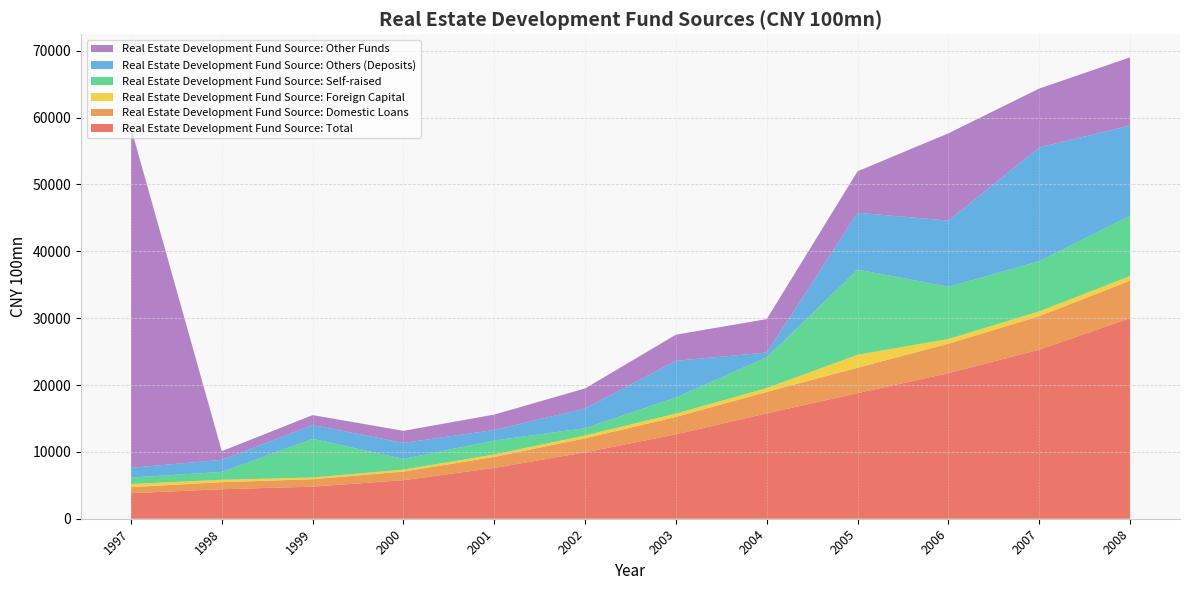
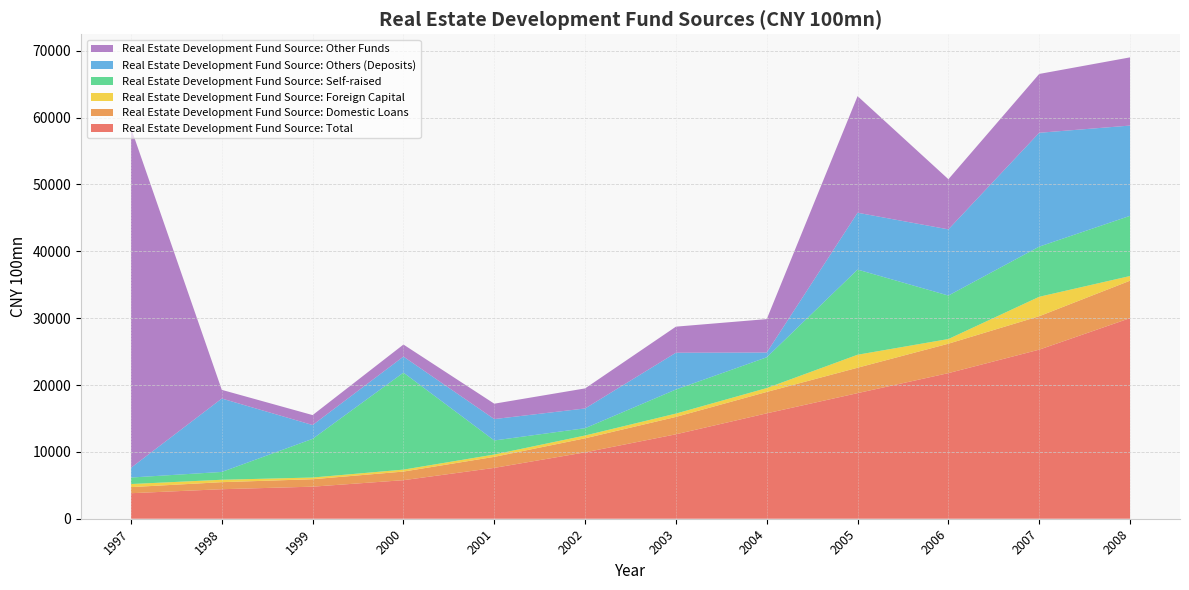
Real Estate Development Fund Source: Others (Deposits), 1998: 2000 -> 11000
Real Estate Development Fund Source: Self-raised, 2000: 2000 -> 15000
Real Estate Development Fund Source: Others (Deposits), 2001: 2000 -> 3000
Real Estate Development Fund Source: Self-raised, 2003: 2000 -> 4000
Real Estate Development Fund Source: Other Funds, 2005: 6000 -> 17000
Real Estate Development Fund Source: Self-raised, 2006: 8000 -> 7000
Real Estate Development Fund Source: Other Funds, 2006: 13000 -> 8000
Real Estate Development Fund Source: Foreign Capital, 2007: 1000 -> 3000
